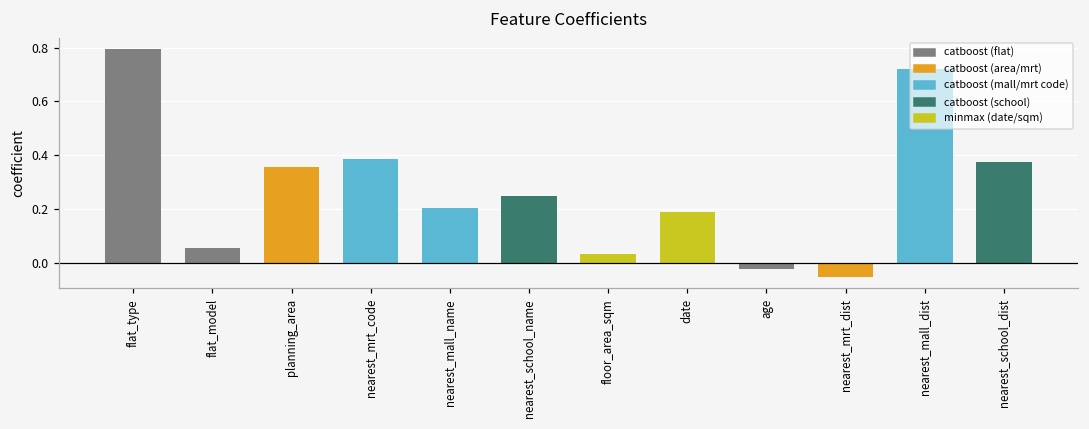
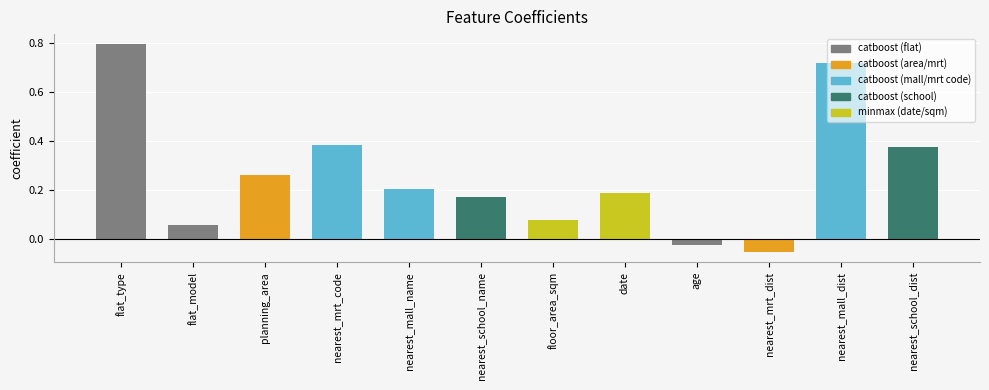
planning_area: 0.36 -> 0.26
nearest_school_name: 0.25 -> 0.17
floor_area_sqm: 0.03 -> 0.08
